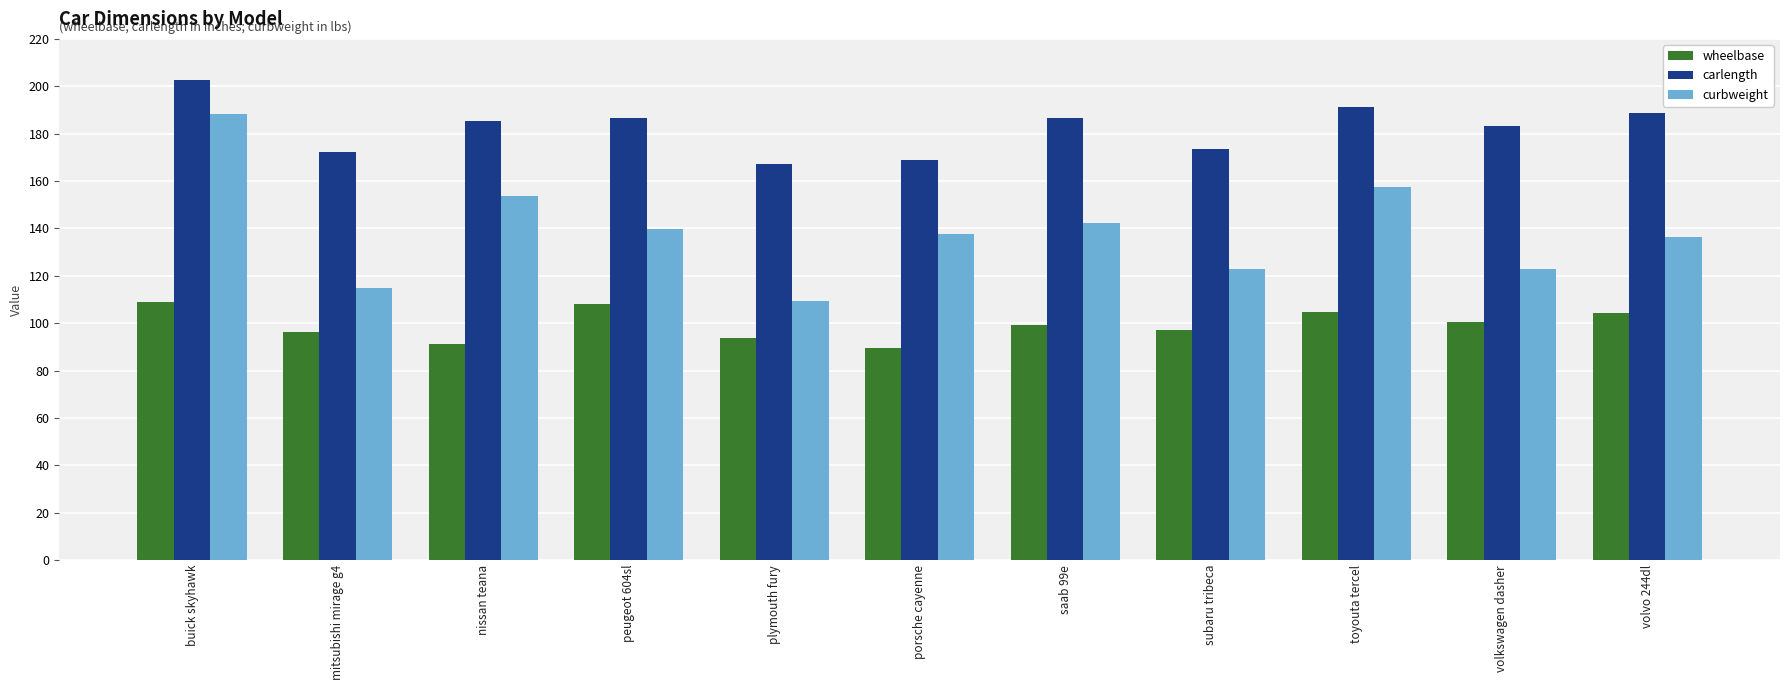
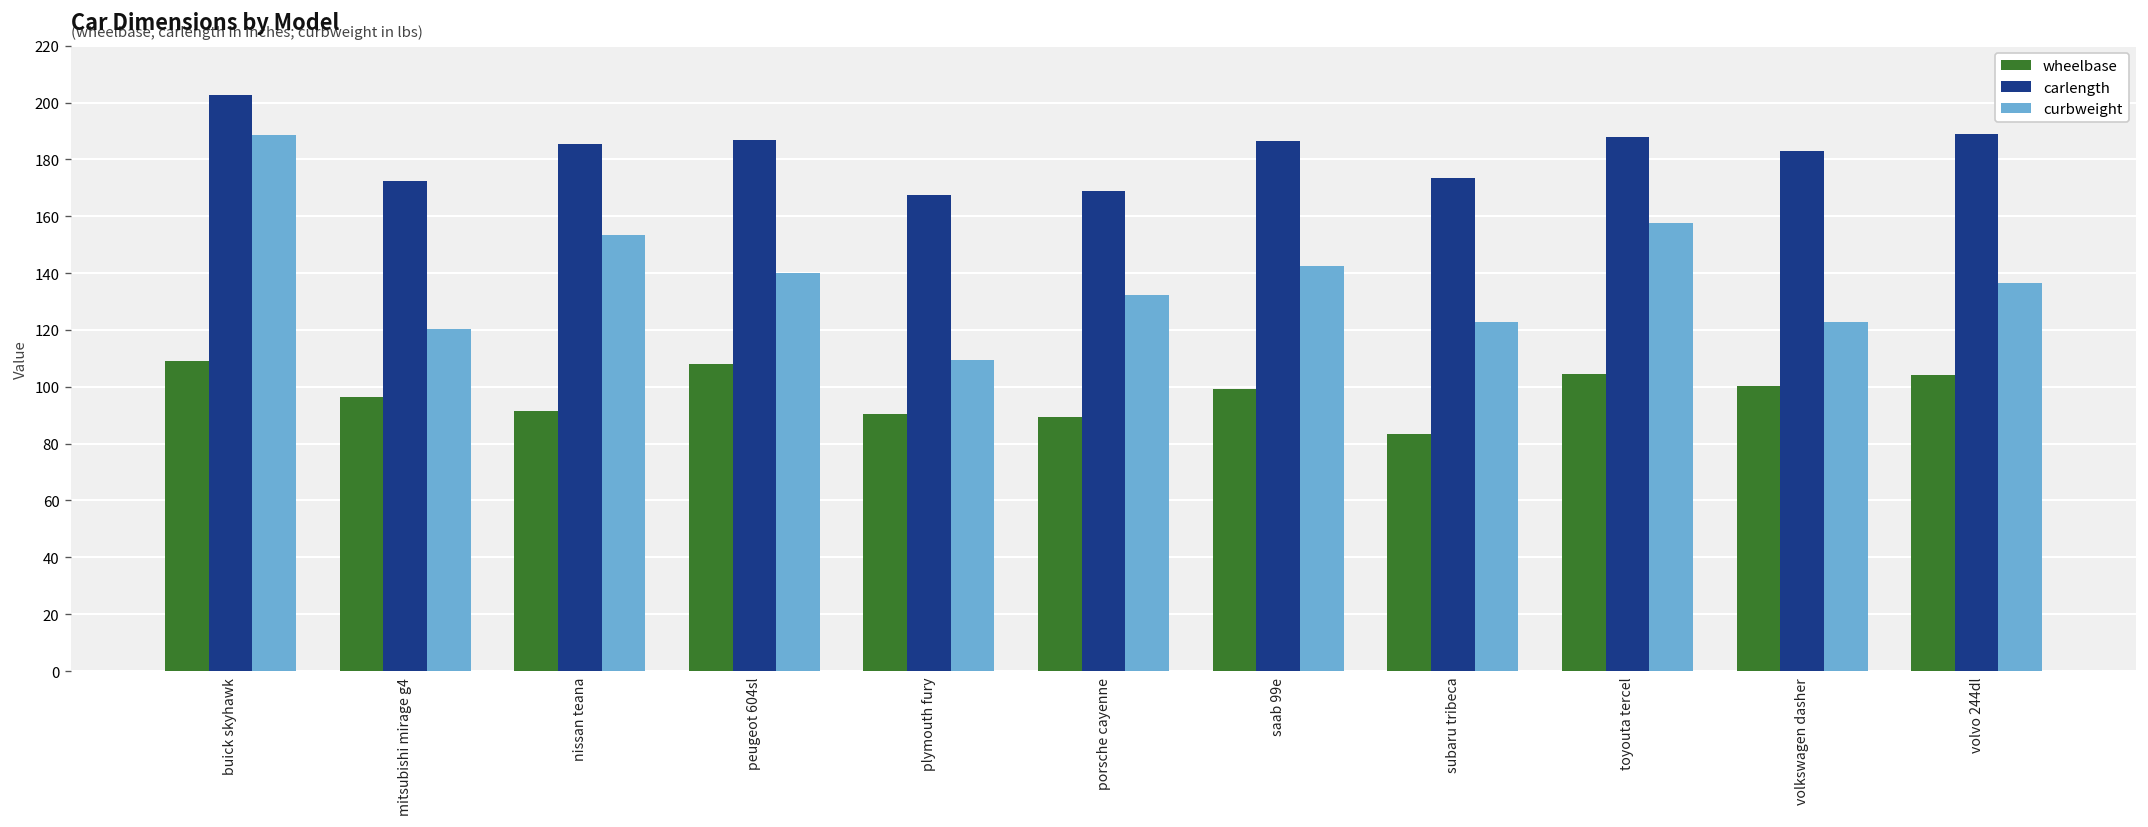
curbweight, mitsubishi mirage g4: 115 -> 120
wheelbase, plymouth fury: 94 -> 90
curbweight, porsche cayenne: 138 -> 132
wheelbase, subaru tribeca: 97 -> 83
carlength, toyouta tercel: 191 -> 188
